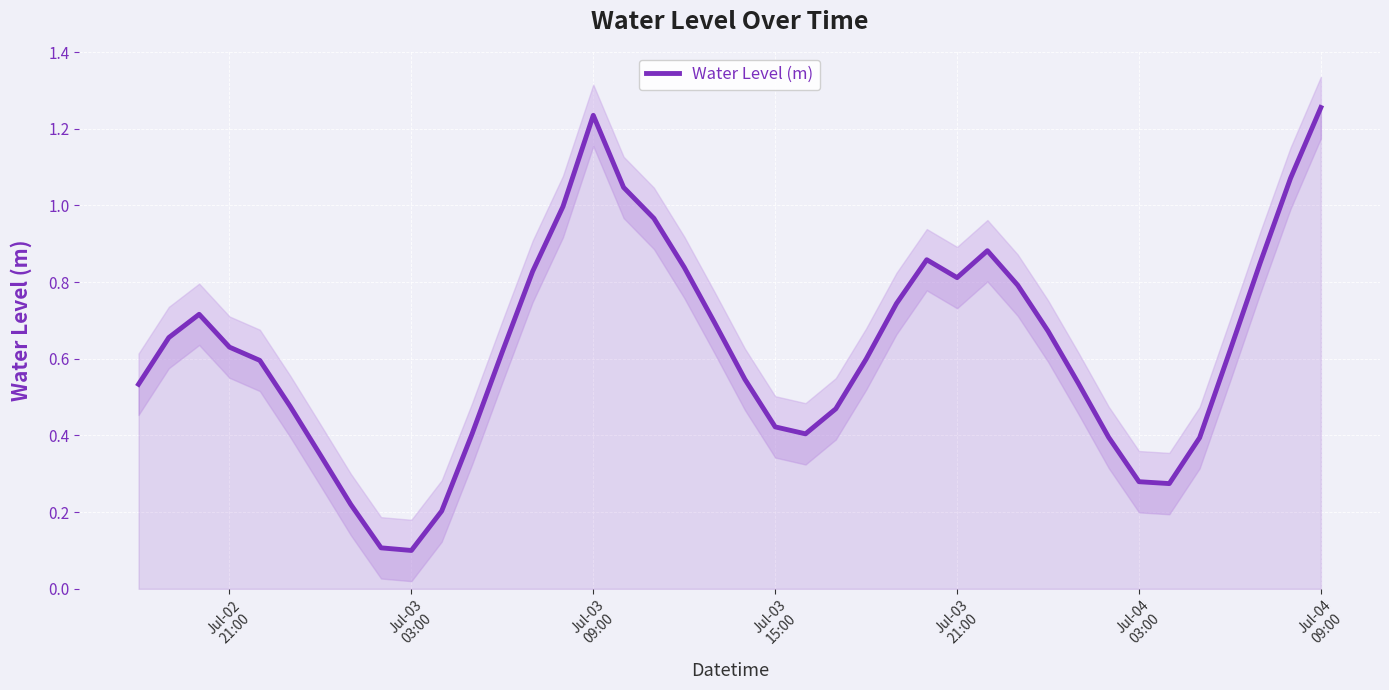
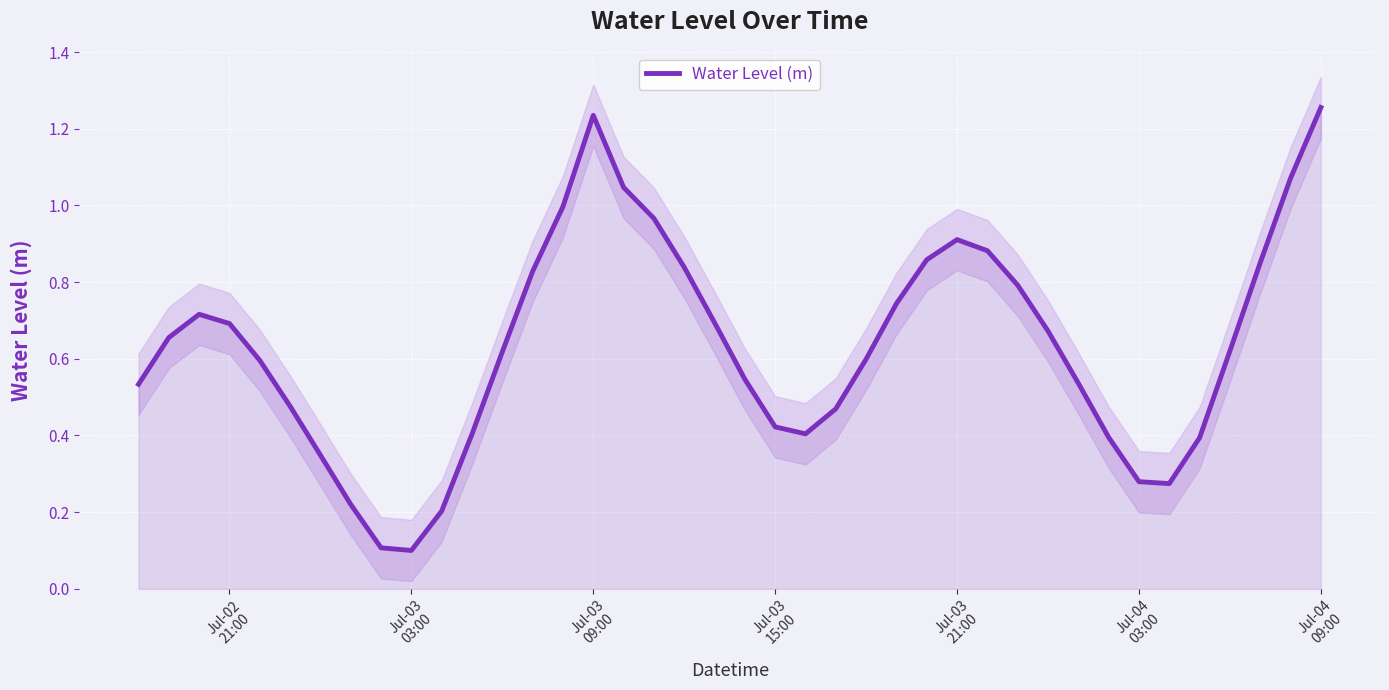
Water Level (m), Jul-02 21:00: 0.63 -> 0.69
Water Level (m), Jul-03 21:00: 0.81 -> 0.91
